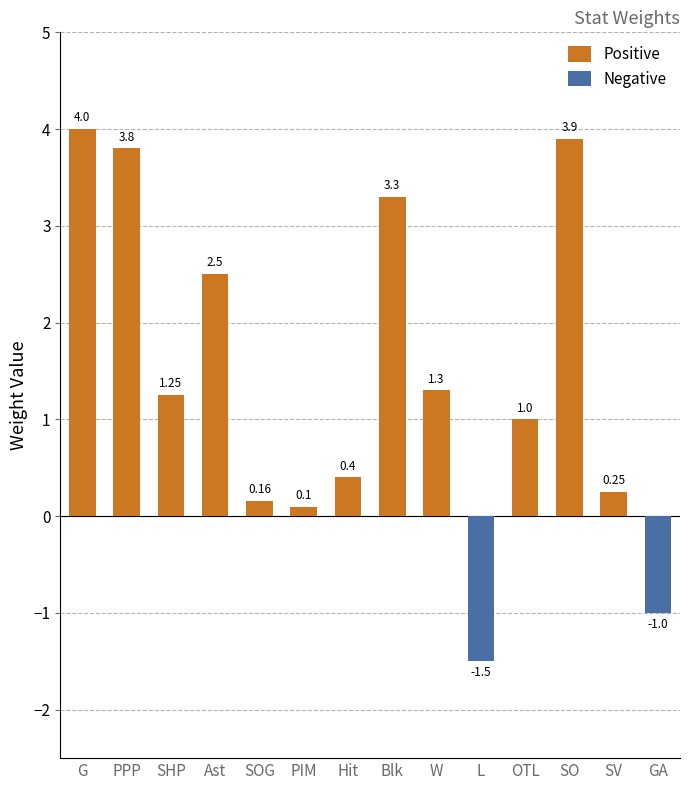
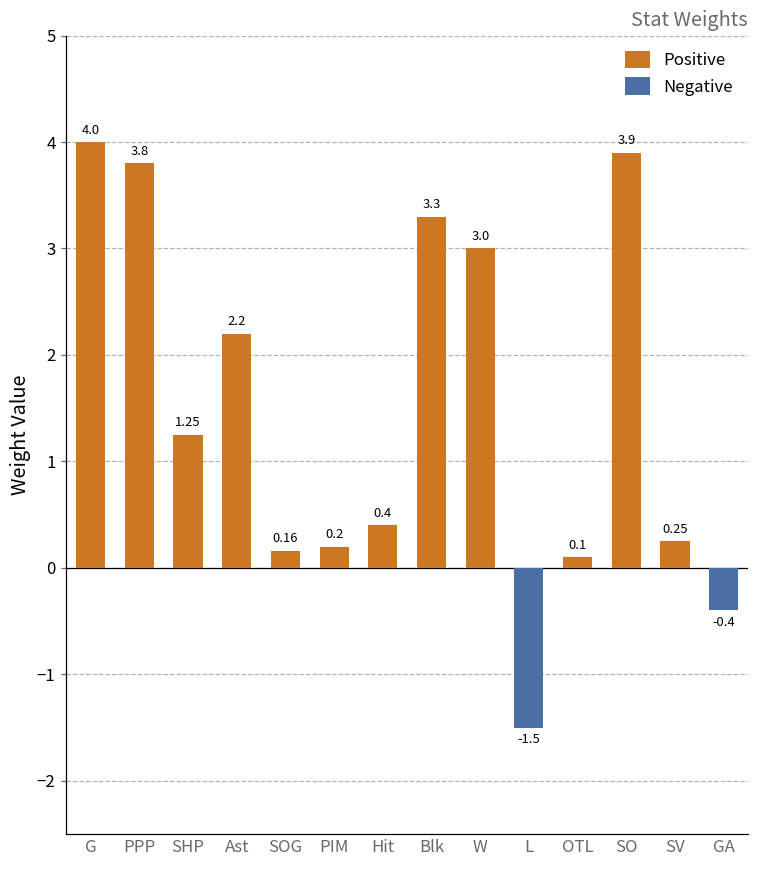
Positive, Ast: 2.5 -> 2.2
Positive, PIM: 0.1 -> 0.2
Positive, W: 1.3 -> 3.0
Positive, OTL: 1.0 -> 0.1
Negative, GA: -1.0 -> -0.4
